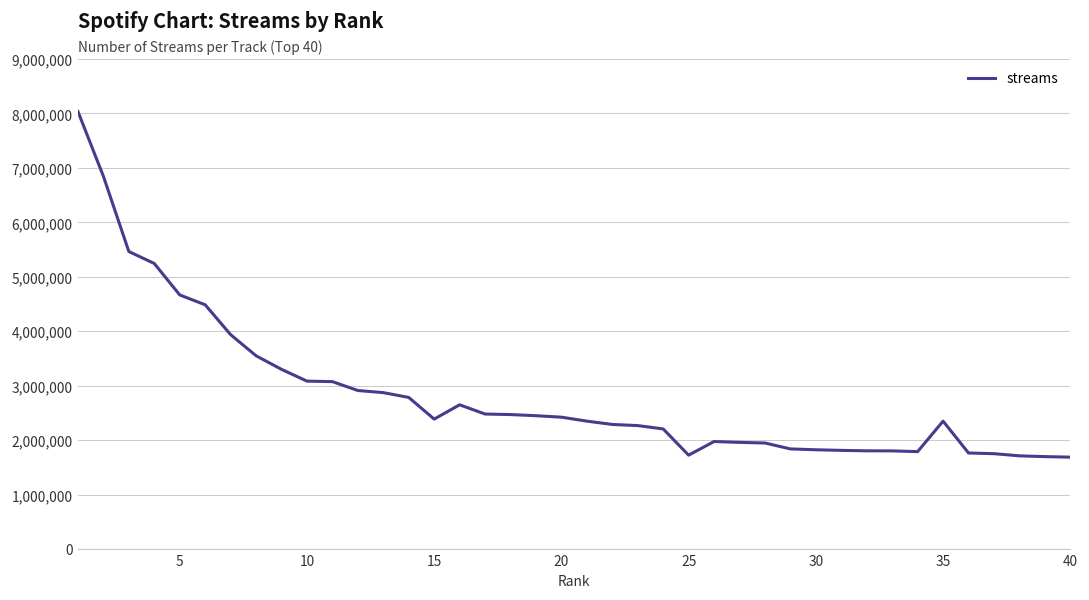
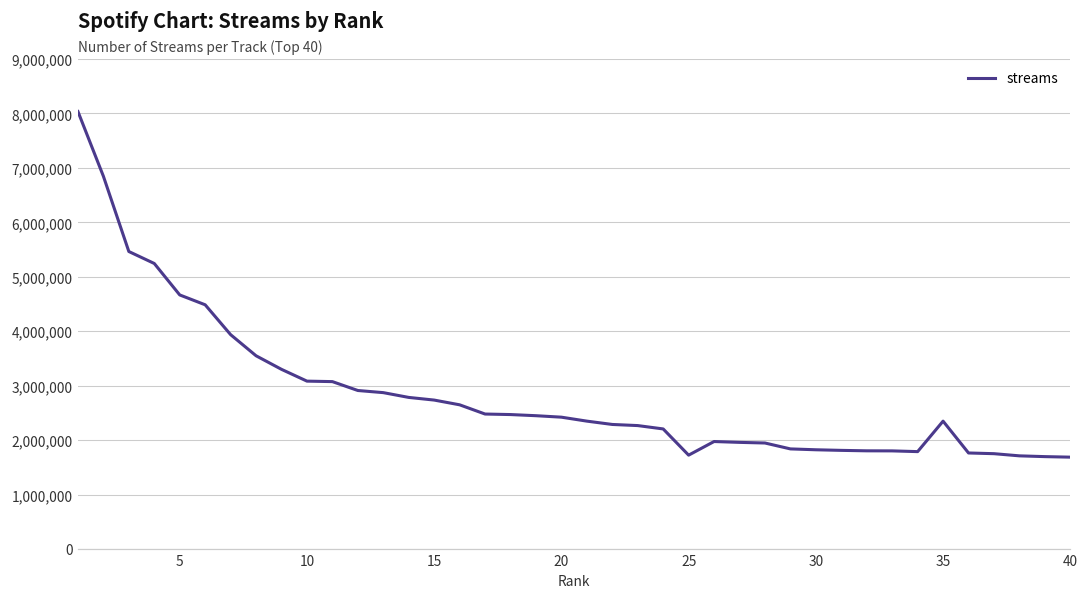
15: 2,400,000 -> 2,700,000
